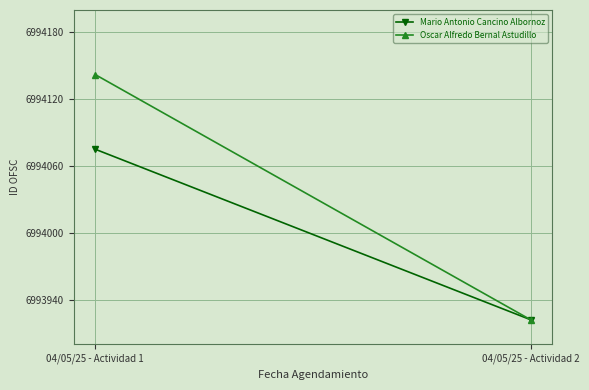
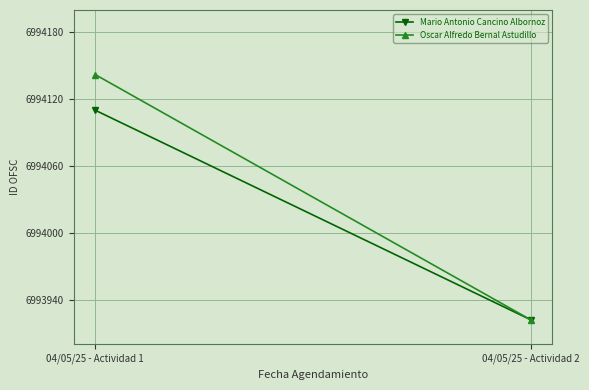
Mario Antonio Cancino Albornoz, 04/05/25 - Actividad 1: 6994075 -> 6994110
